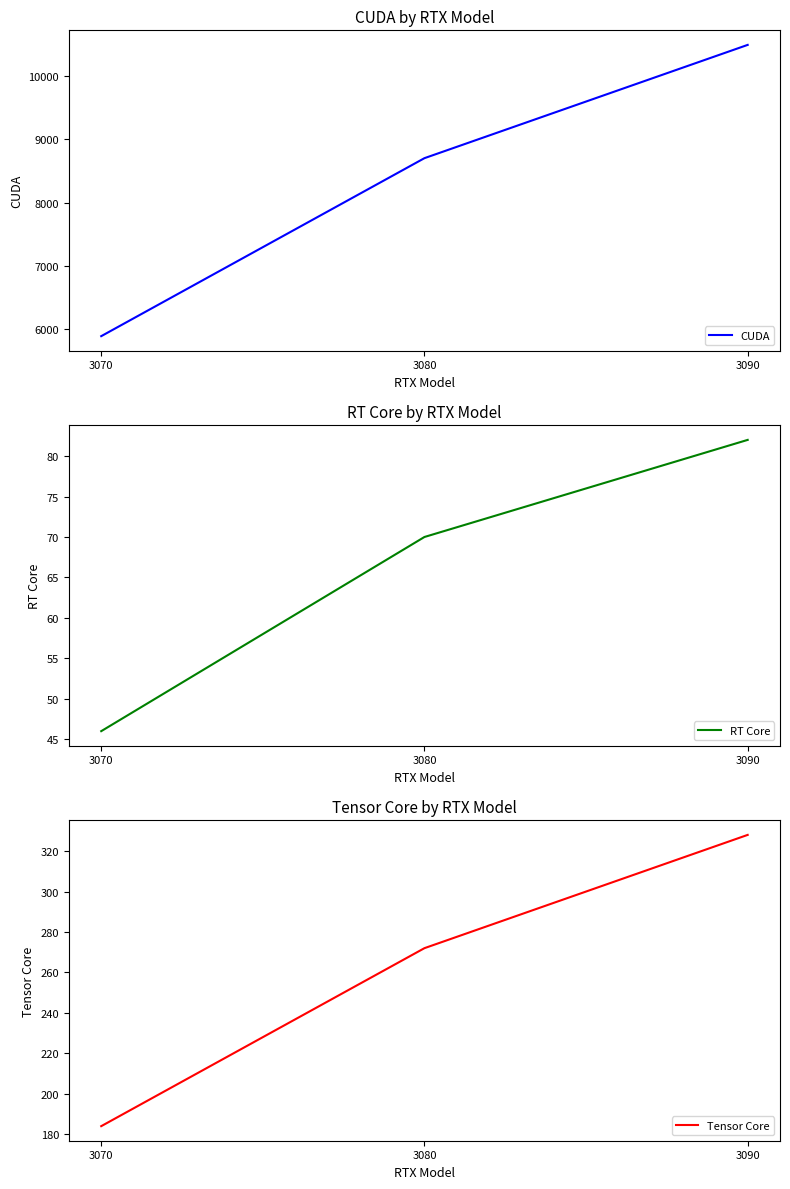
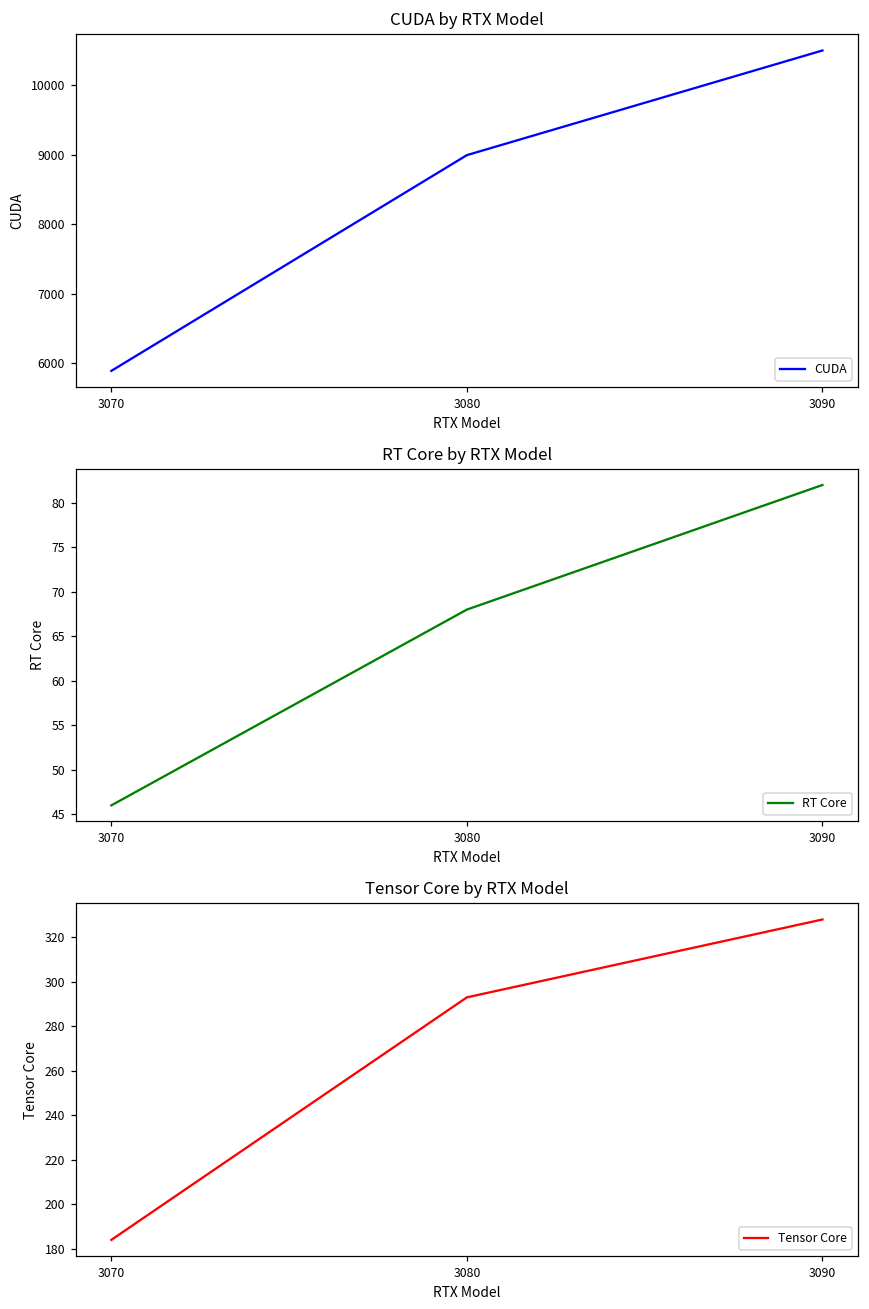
CUDA by RTX Model, 3080: 8700 -> 9000
RT Core by RTX Model, 3080: 70 -> 68
Tensor Core by RTX Model, 3080: 272 -> 293
